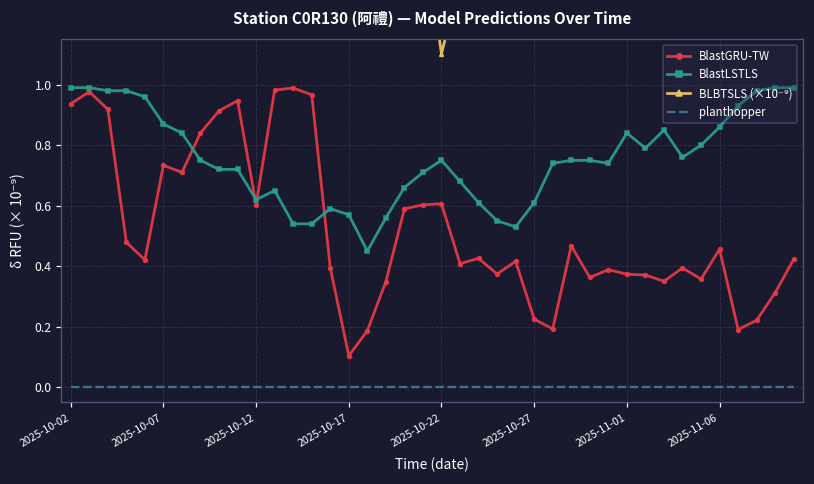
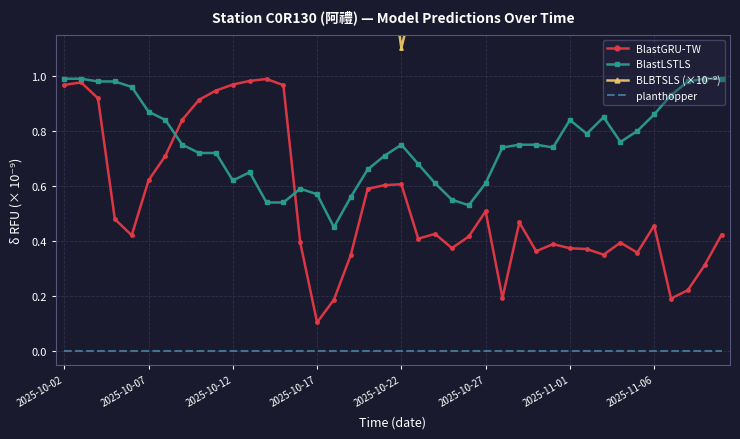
BlastGRU-TW, 2025-10-02: 0.94 -> 0.97
BlastGRU-TW, 2025-10-07: 0.73 -> 0.62
BlastGRU-TW, 2025-10-12: 0.60 -> 0.97
BlastGRU-TW, 2025-10-27: 0.22 -> 0.51
